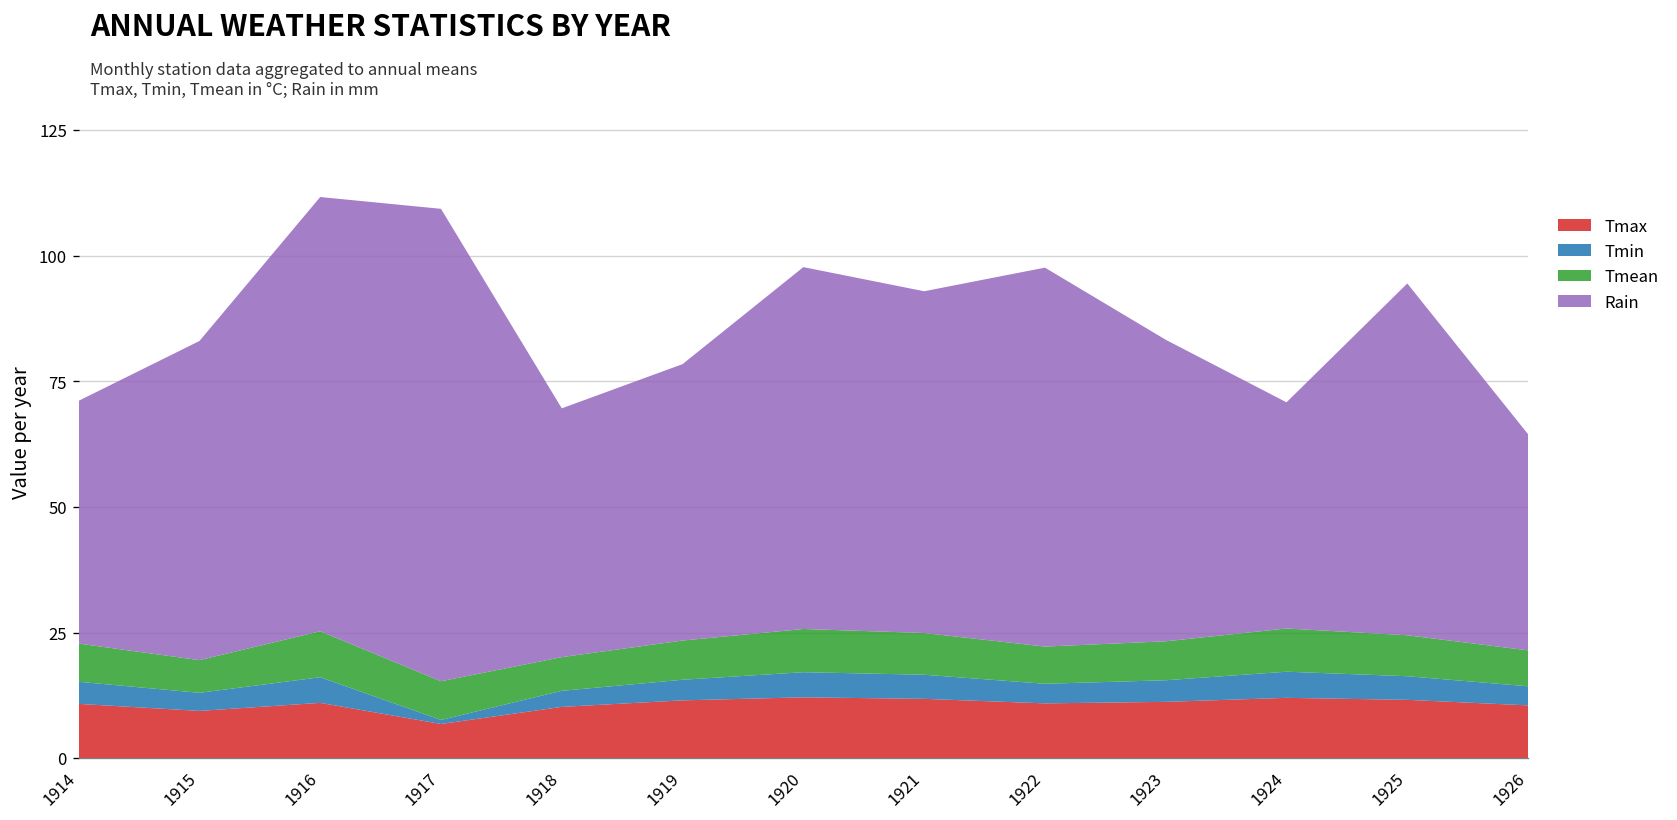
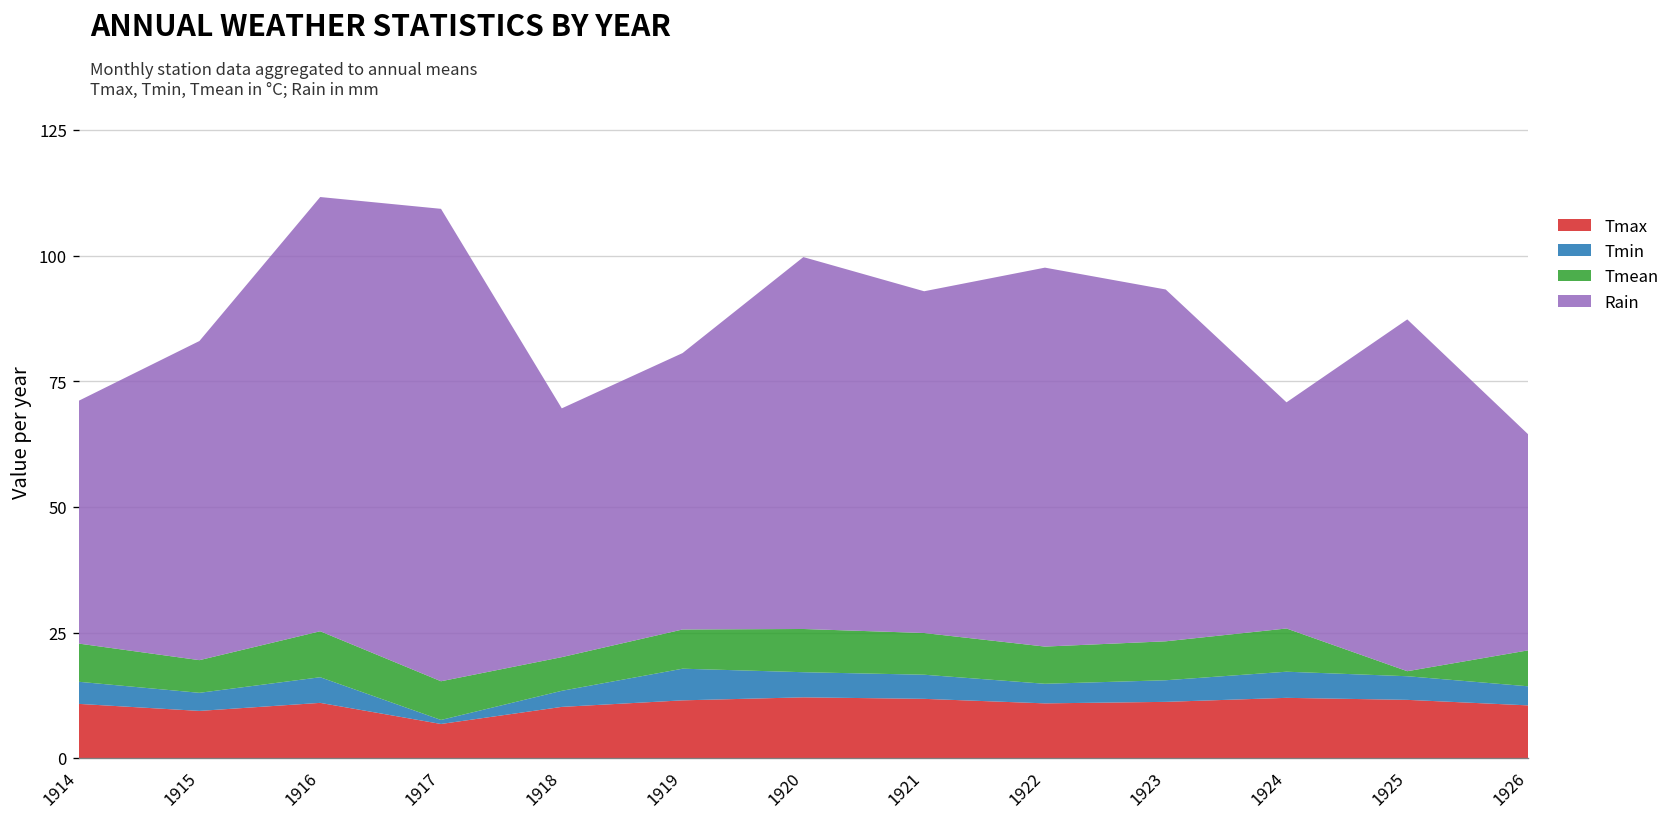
Tmin, 1919: 4 -> 6
Rain, 1920: 72 -> 74
Rain, 1923: 60 -> 70
Tmean, 1925: 8 -> 1
